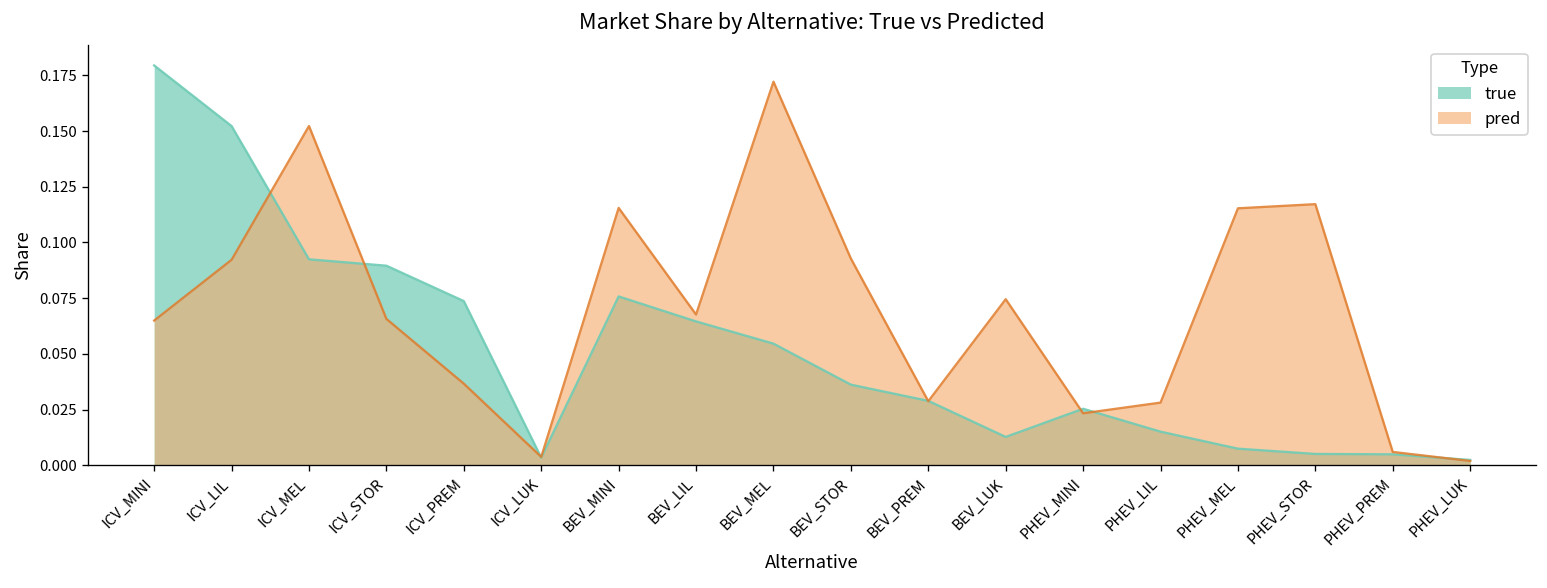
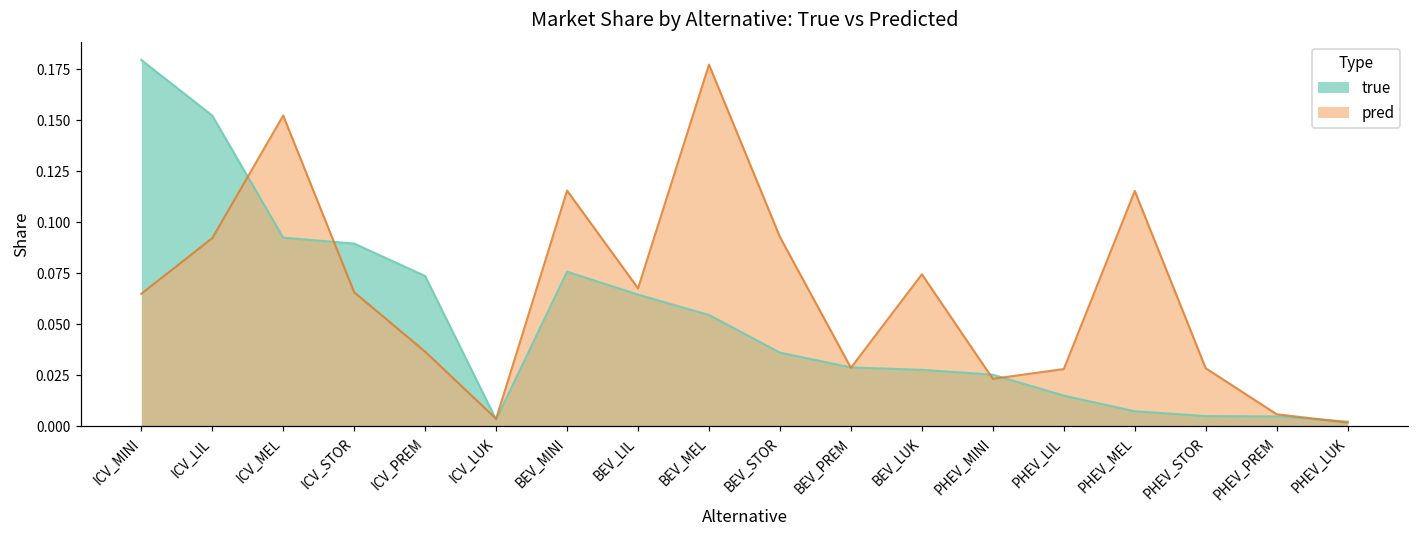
pred, BEV_MEL: 0.172 -> 0.177
true, BEV_LUK: 0.013 -> 0.028
pred, PHEV_STOR: 0.117 -> 0.028
